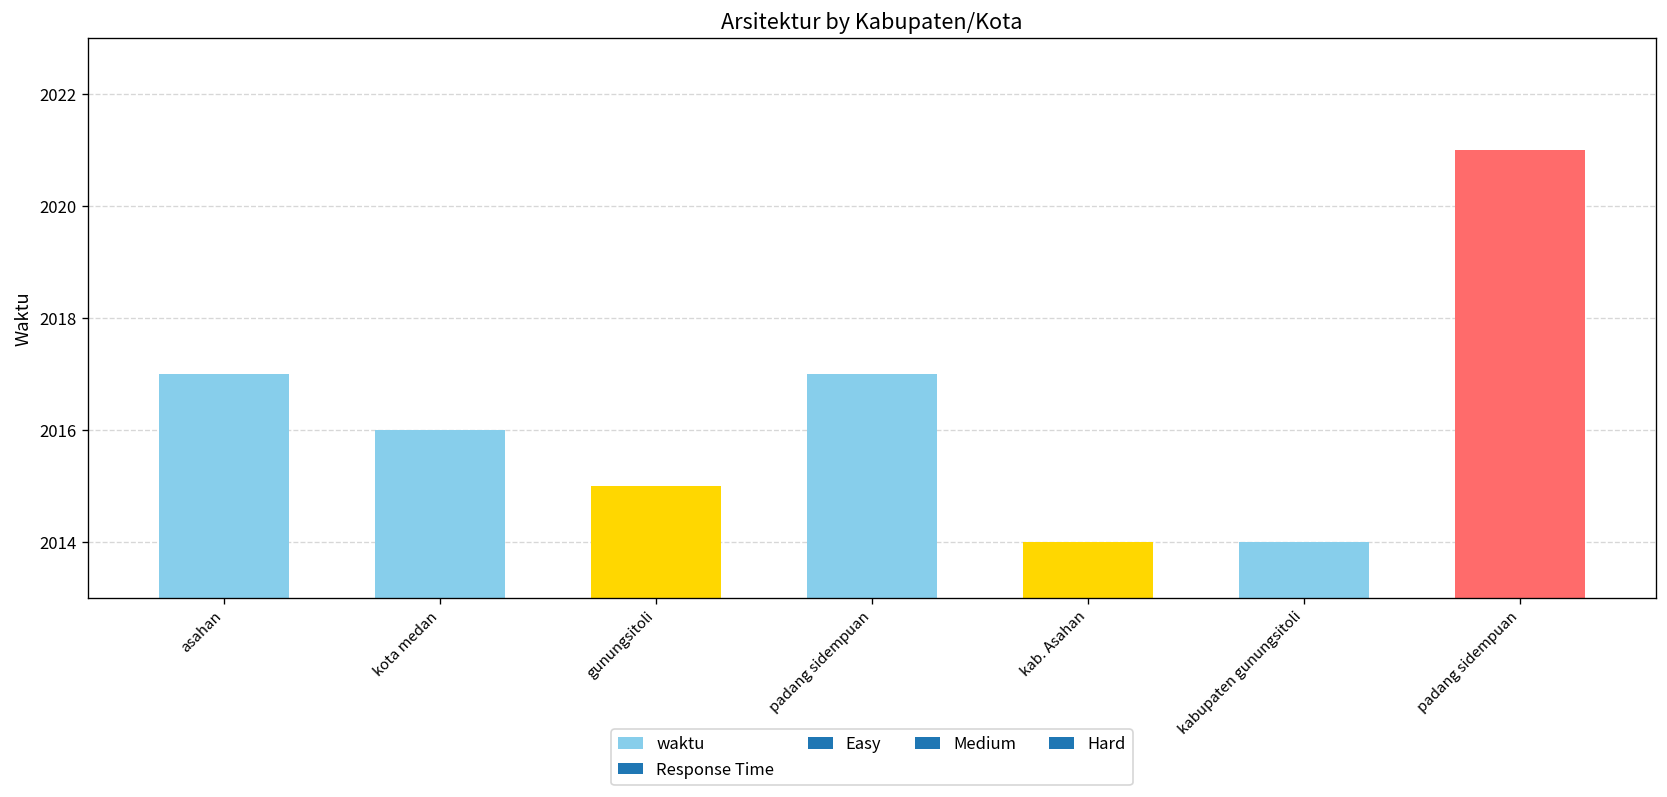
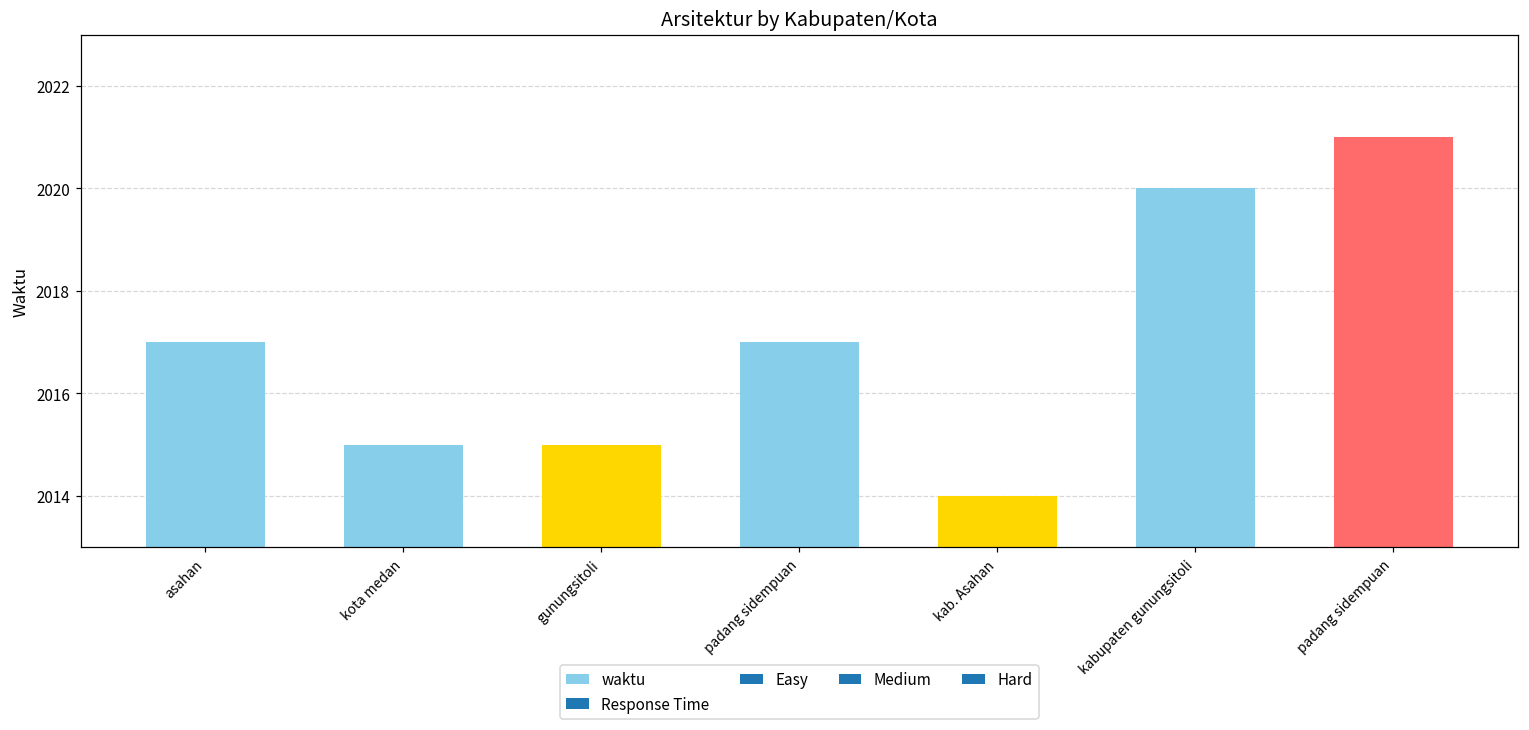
kota medan: 2016 -> 2015
kabupaten gunungsitoli: 2014 -> 2020
